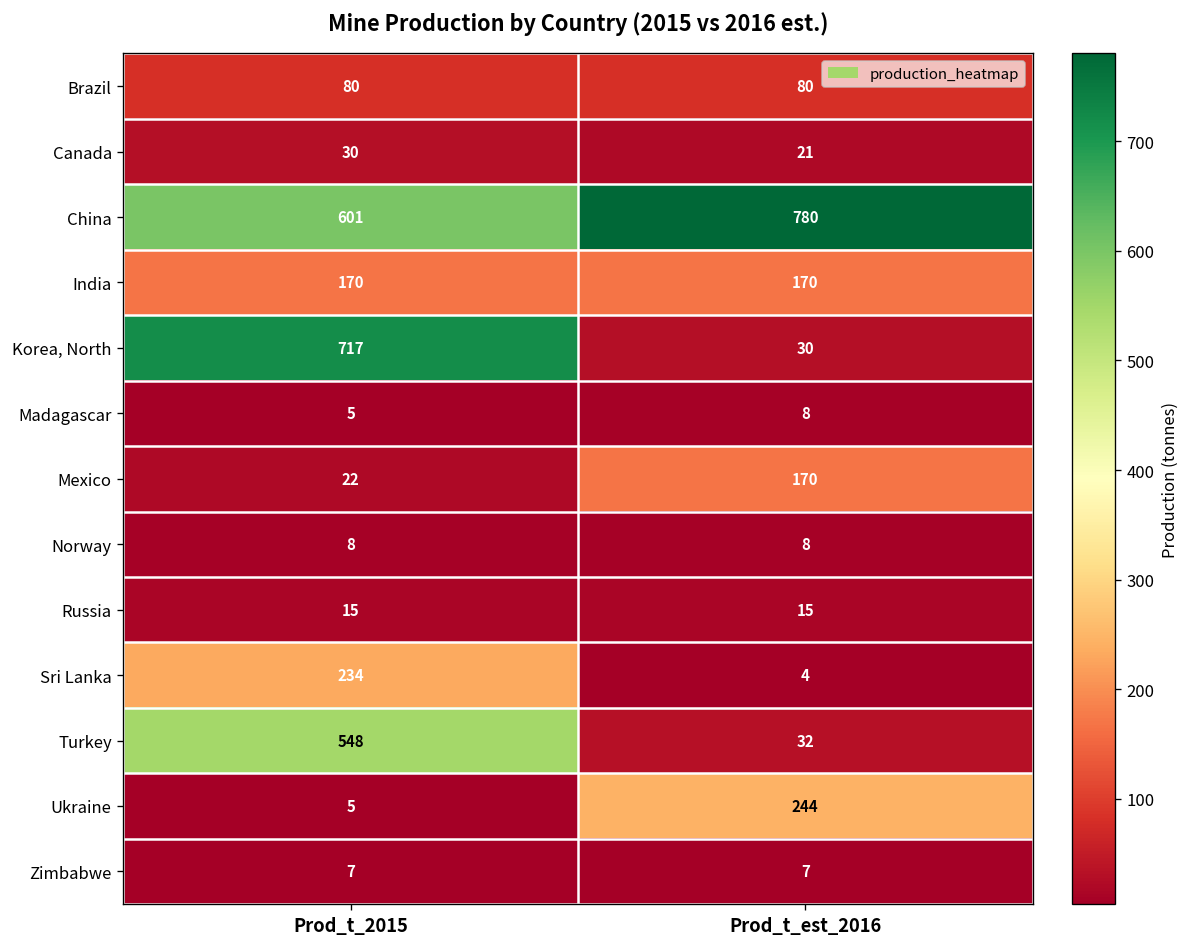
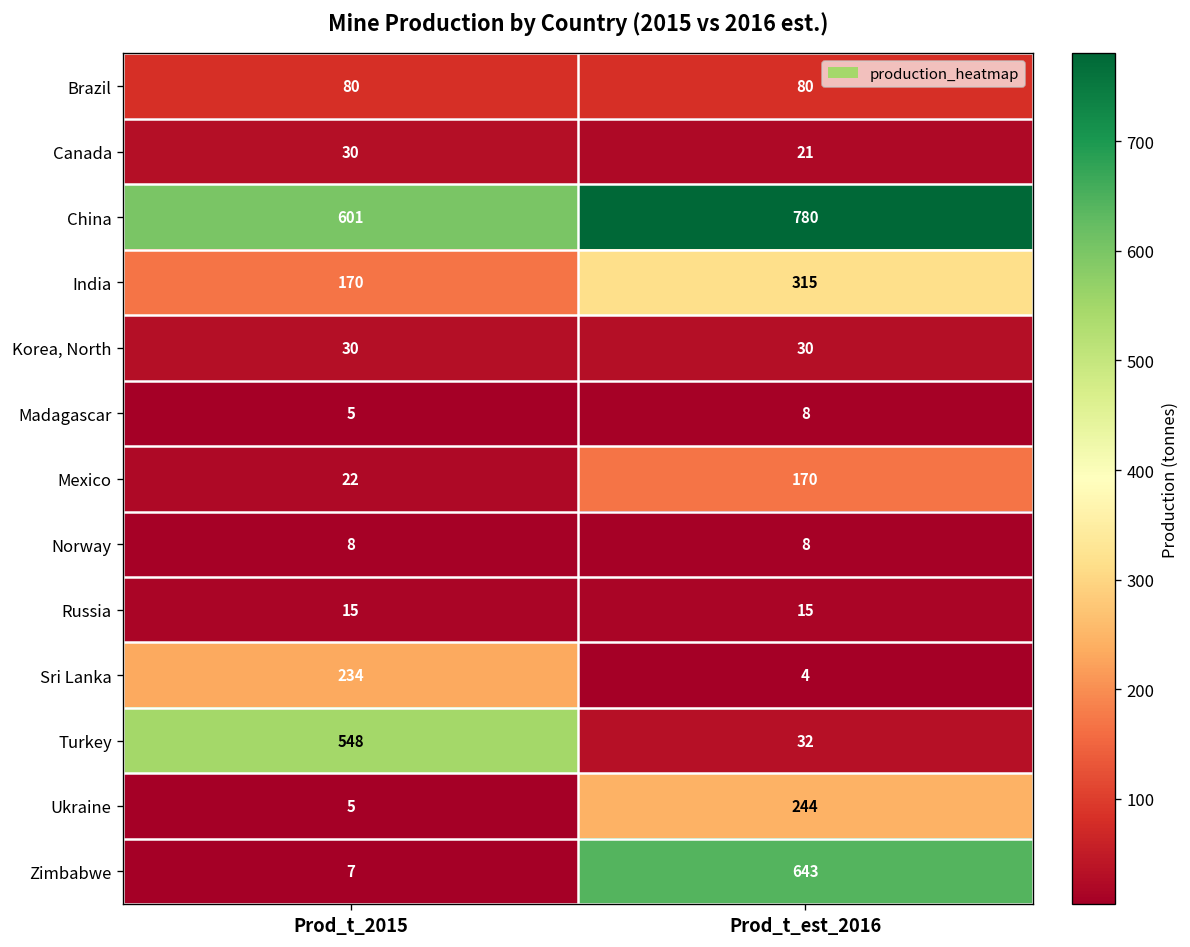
India, Prod_t_est_2016: 170 -> 315
Korea, North, Prod_t_2015: 717 -> 30
Zimbabwe, Prod_t_est_2016: 7 -> 643
